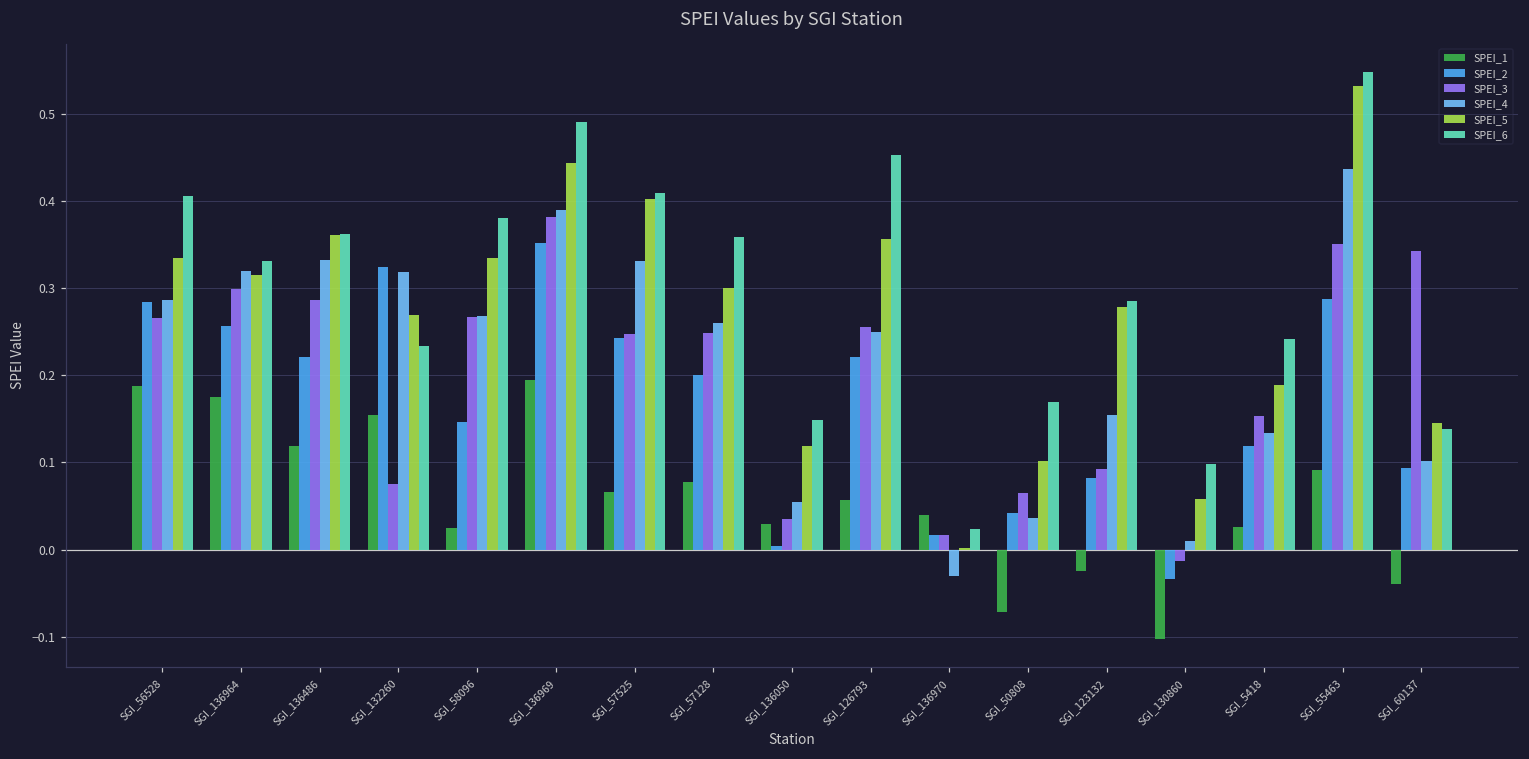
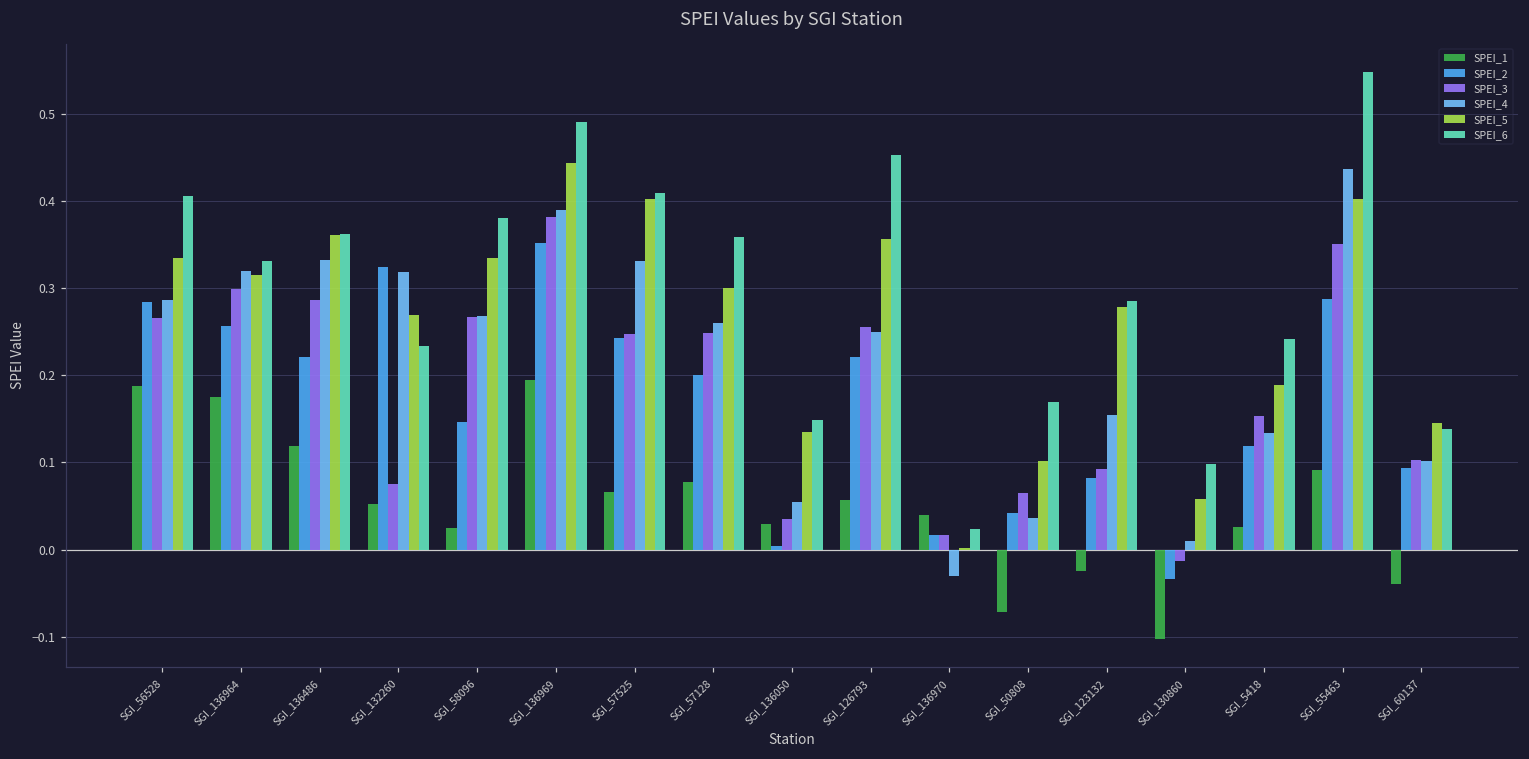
SPEI_1, SGI_132260: 0.15 -> 0.05
SPEI_5, SGI_136050: 0.12 -> 0.13
SPEI_5, SGI_55463: 0.53 -> 0.40
SPEI_3, SGI_60137: 0.34 -> 0.10
